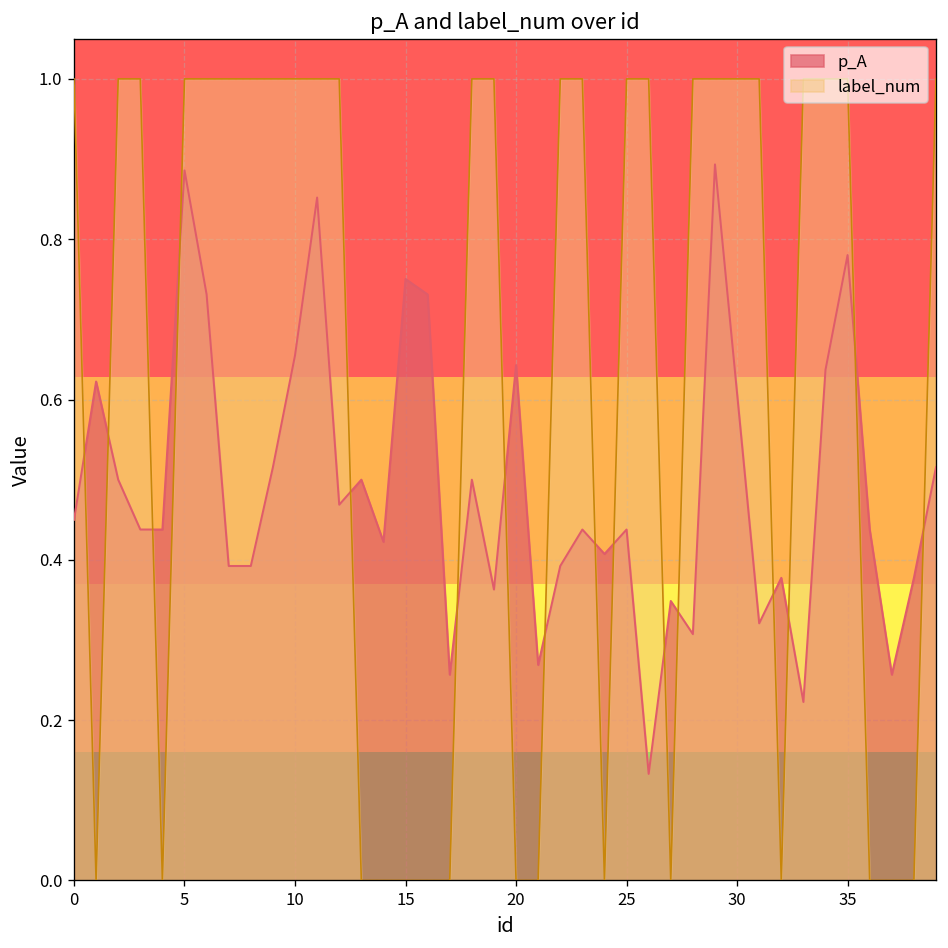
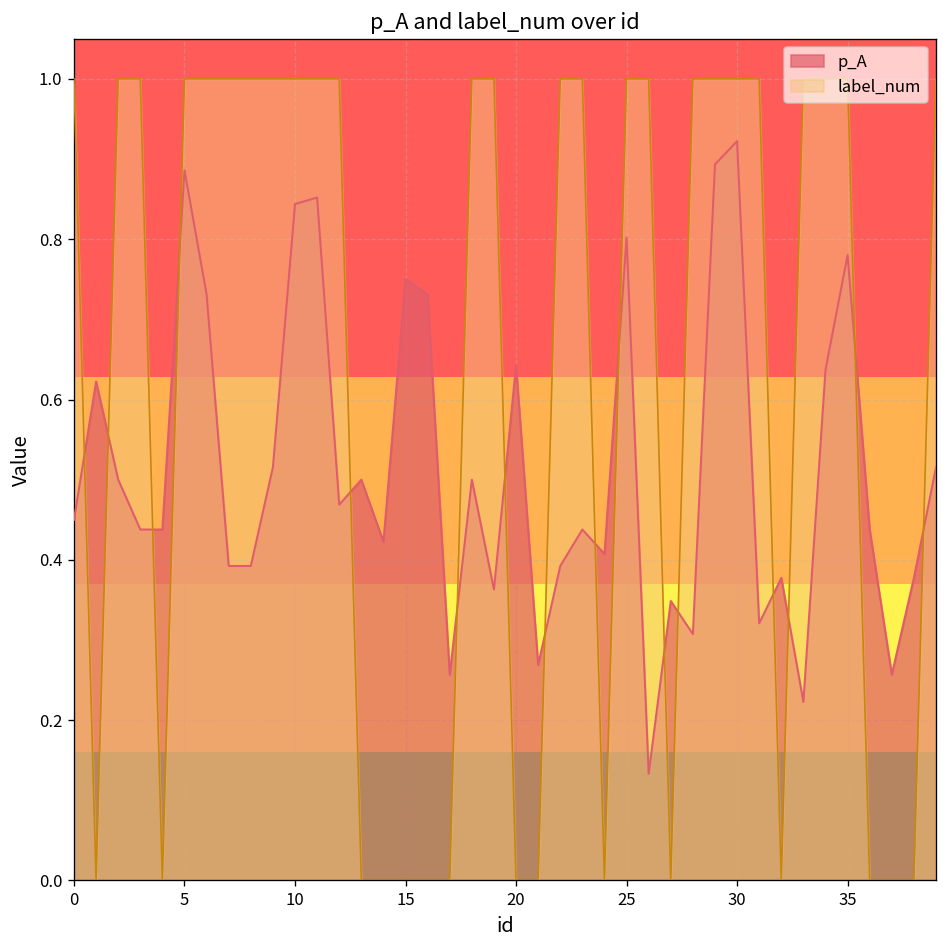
p_A, 10: 0.66 -> 0.84
p_A, 25: 0.44 -> 0.80
p_A, 30: 0.61 -> 0.92
